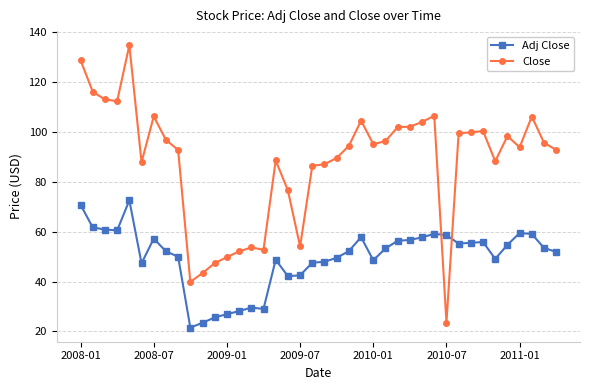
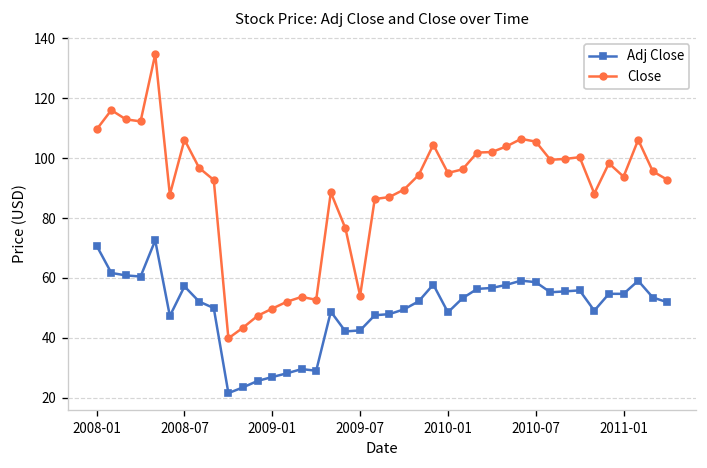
Close, 2008-01: 129 -> 110
Close, 2010-07: 24 -> 106
Adj Close, 2011-01: 59 -> 55
